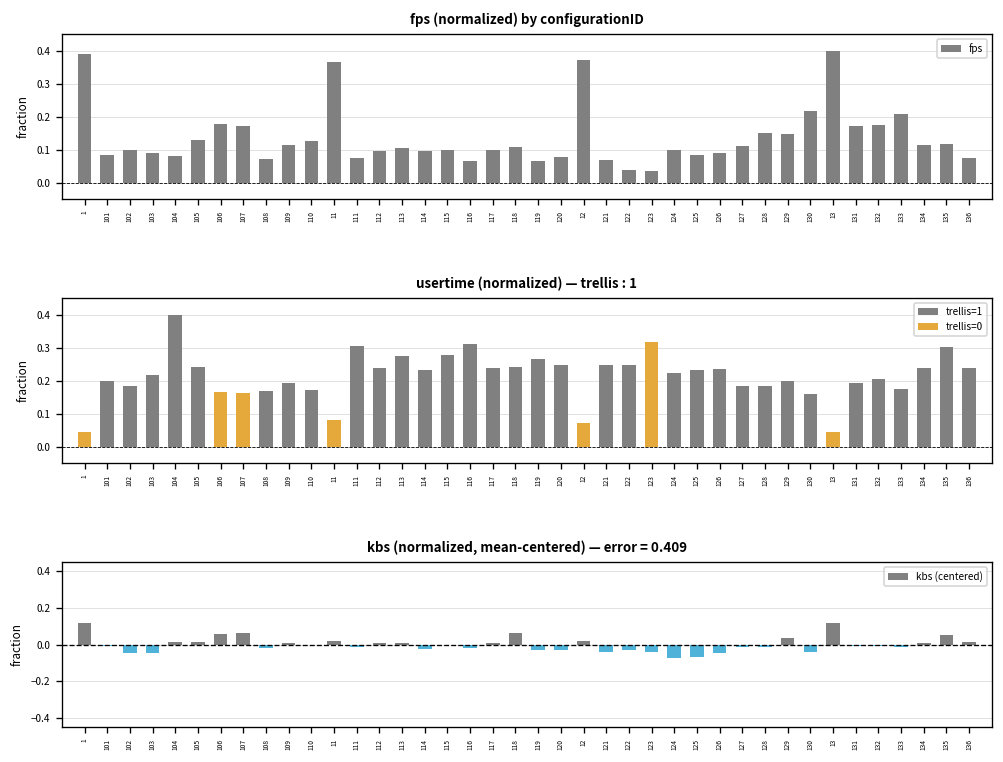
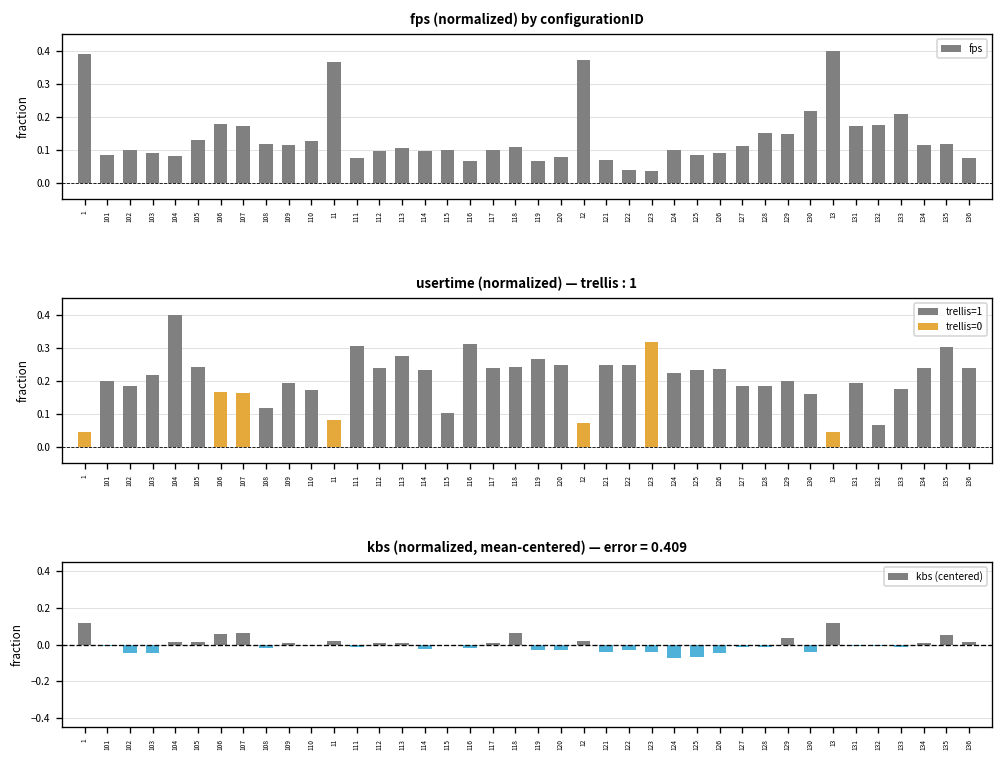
fps (normalized) by configurationID, 108: 0.07 -> 0.12
usertime (normalized) — trellis : 1, 108: 0.17 -> 0.12
usertime (normalized) — trellis : 1, 115: 0.28 -> 0.10
usertime (normalized) — trellis : 1, 132: 0.20 -> 0.06
